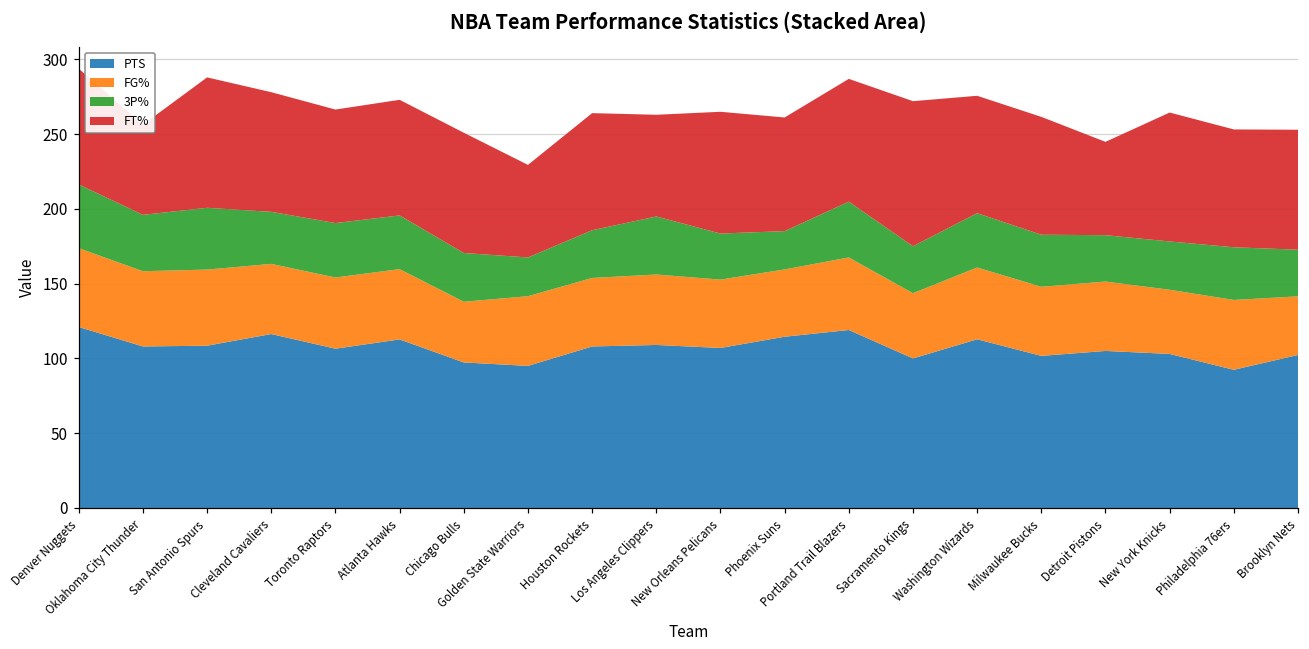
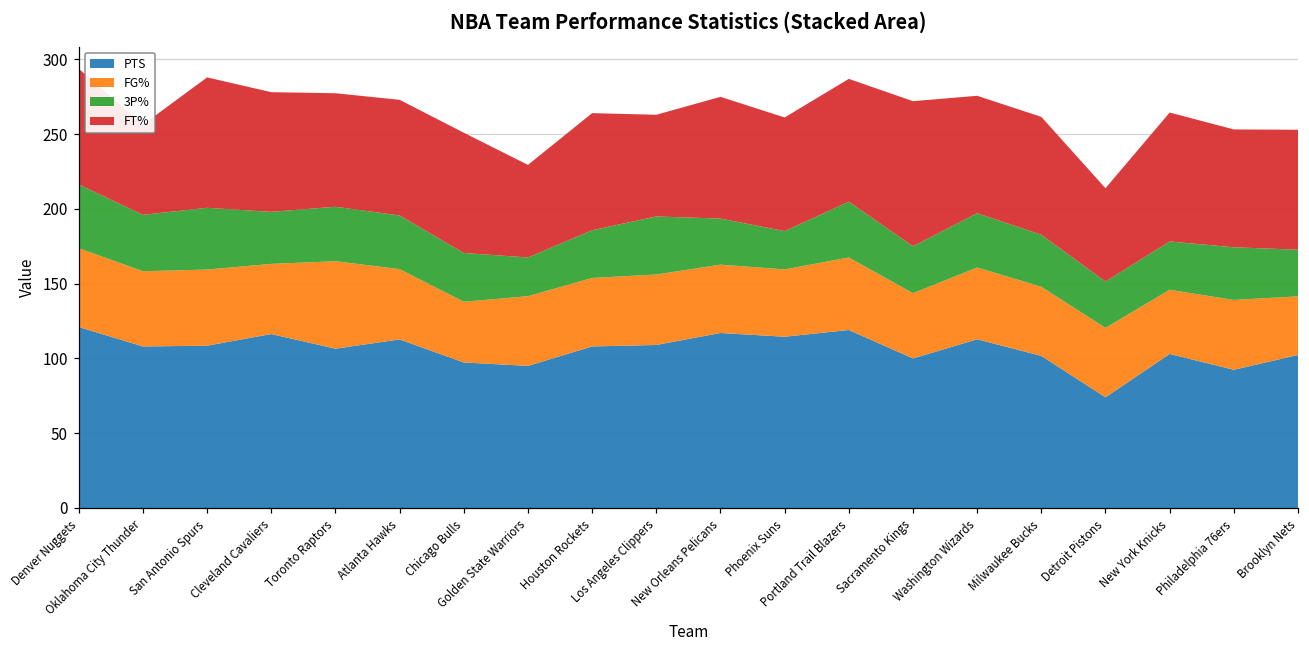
FG%, Toronto Raptors: 48 -> 59
PTS, New Orleans Pelicans: 107 -> 117
PTS, Detroit Pistons: 105 -> 74
